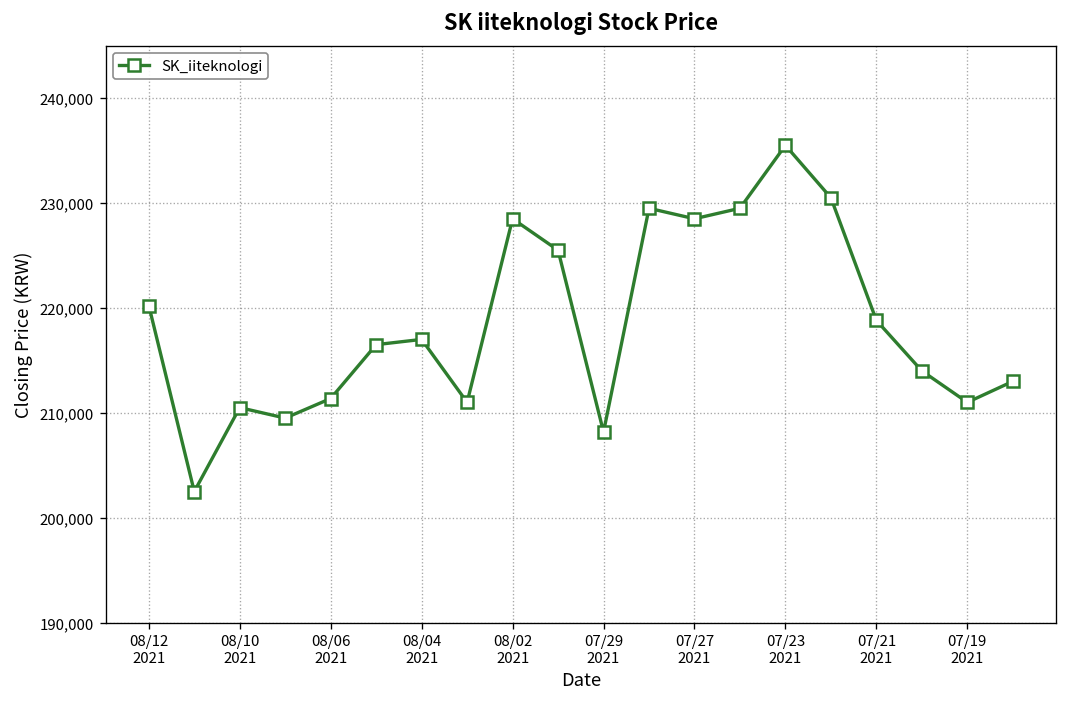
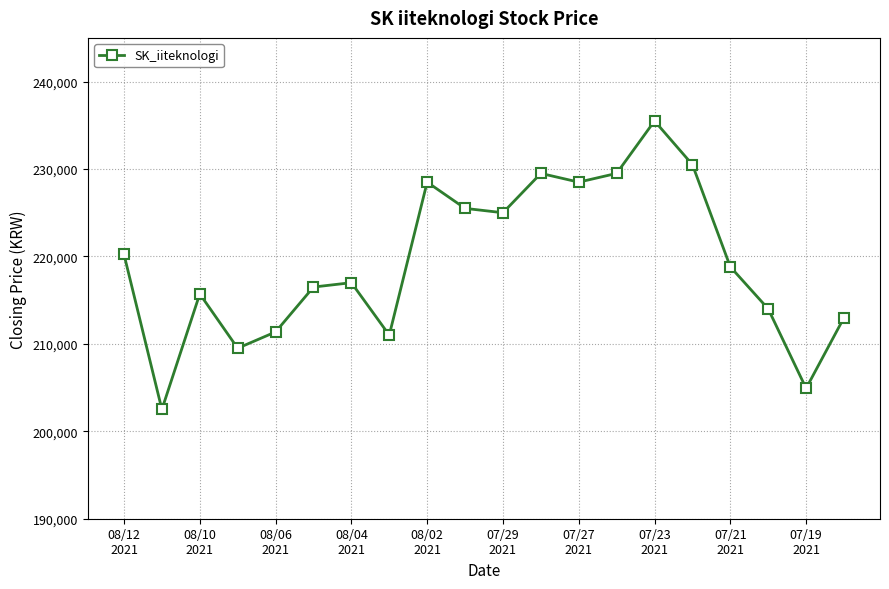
08/10 2021: 211,000 -> 216,000
07/29 2021: 208,000 -> 225,000
07/19 2021: 211,000 -> 205,000
